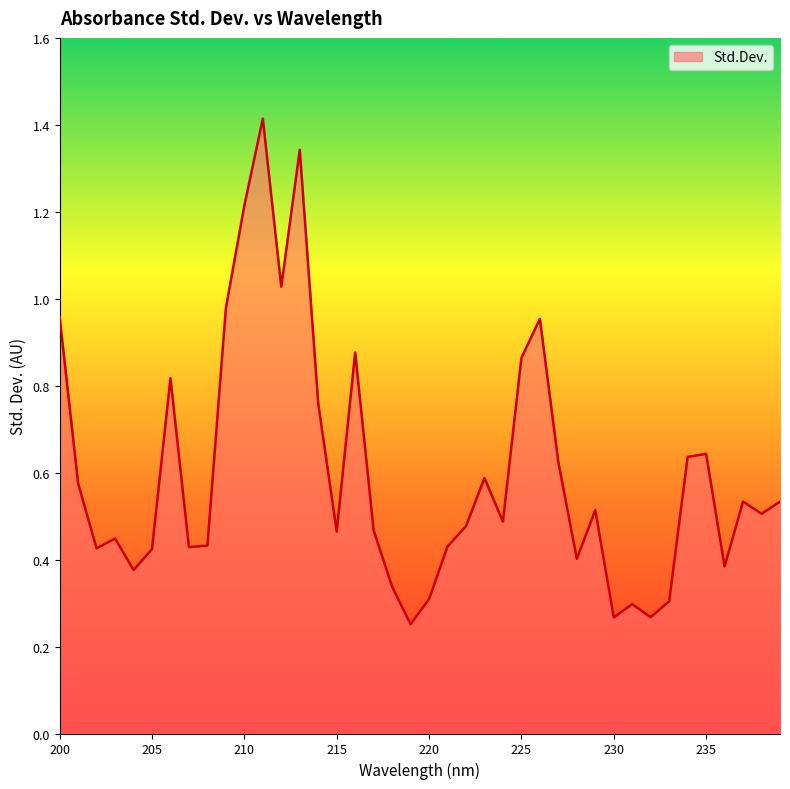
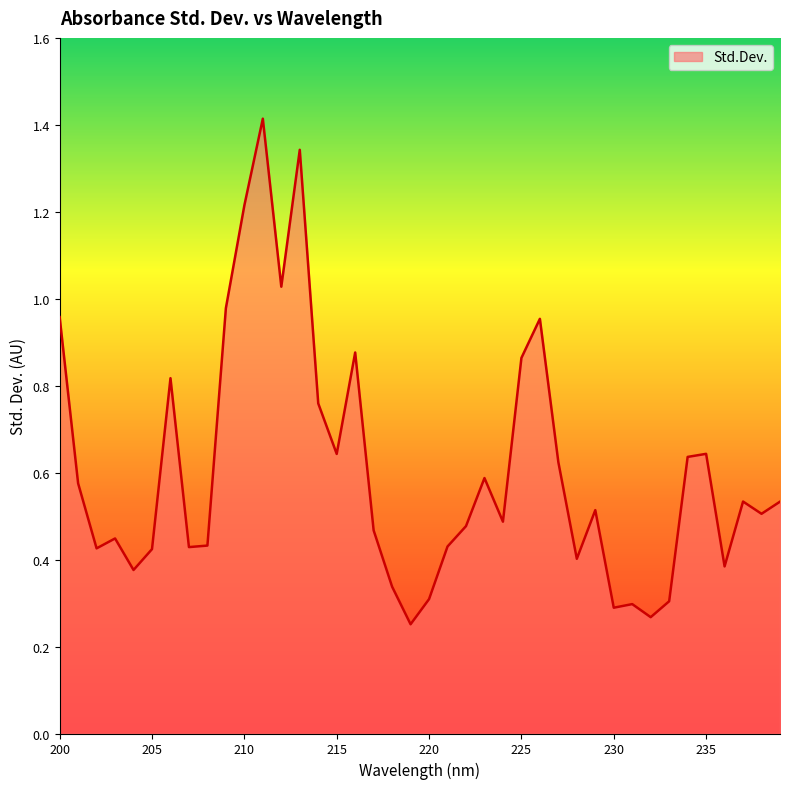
215: 0.46 -> 0.64
230: 0.27 -> 0.29
